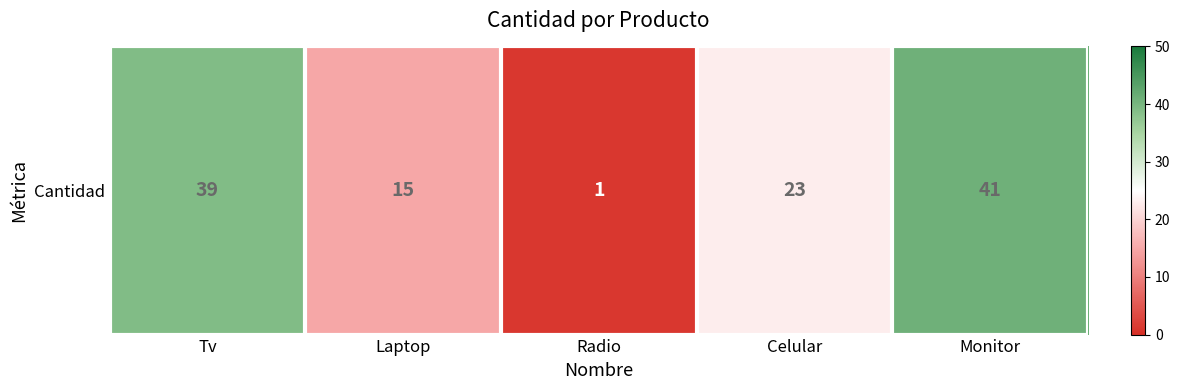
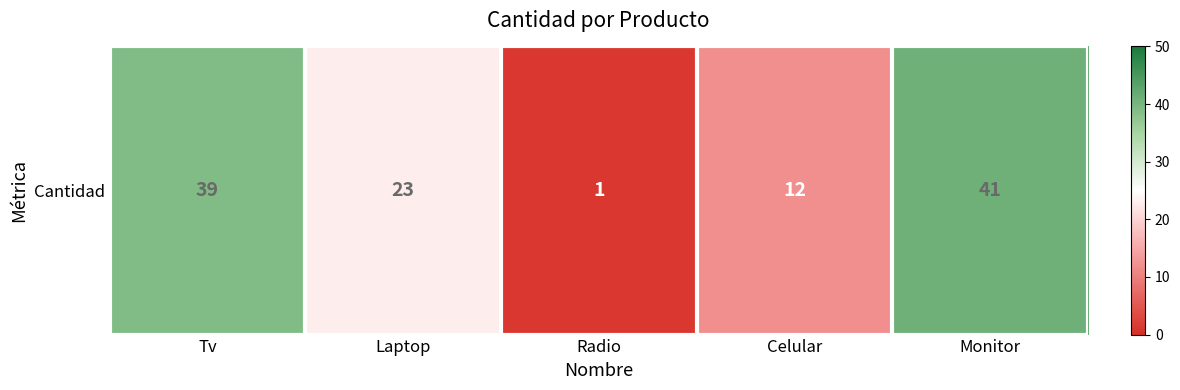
Cantidad, Laptop: 15 -> 23
Cantidad, Celular: 23 -> 12
